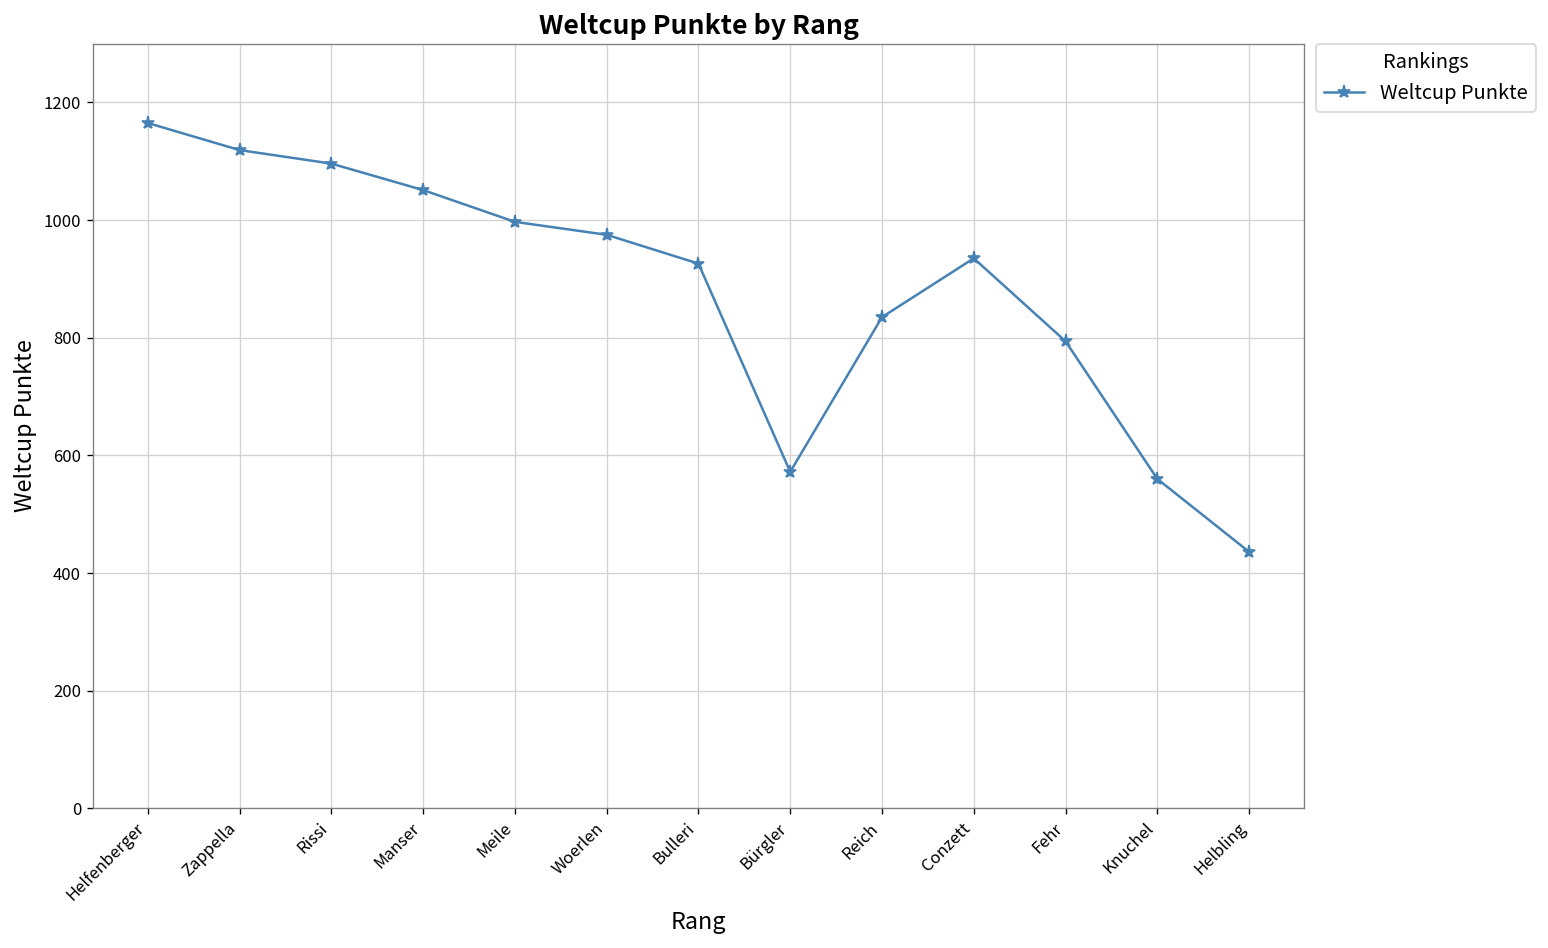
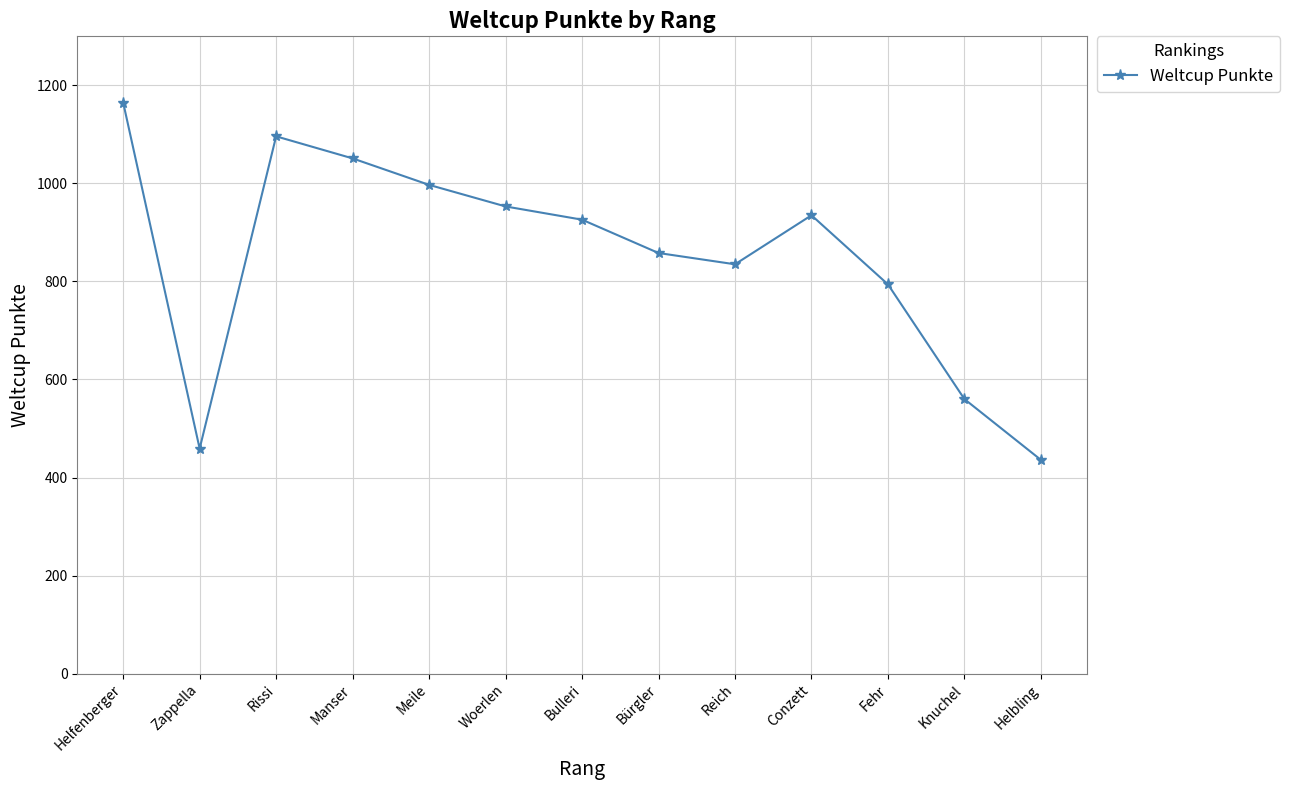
Zappella: 1120 -> 460
Woerlen: 980 -> 950
Bürgler: 570 -> 860
